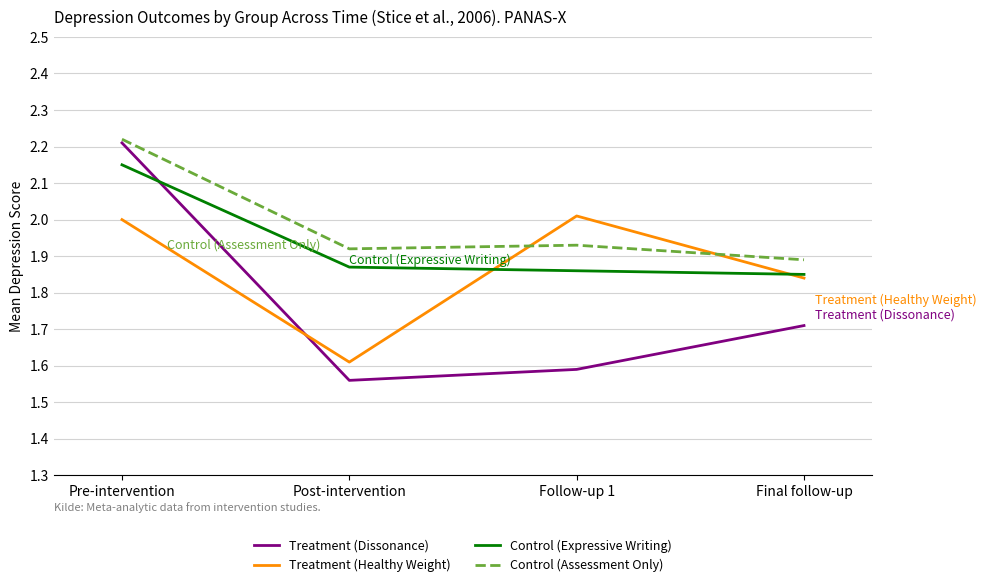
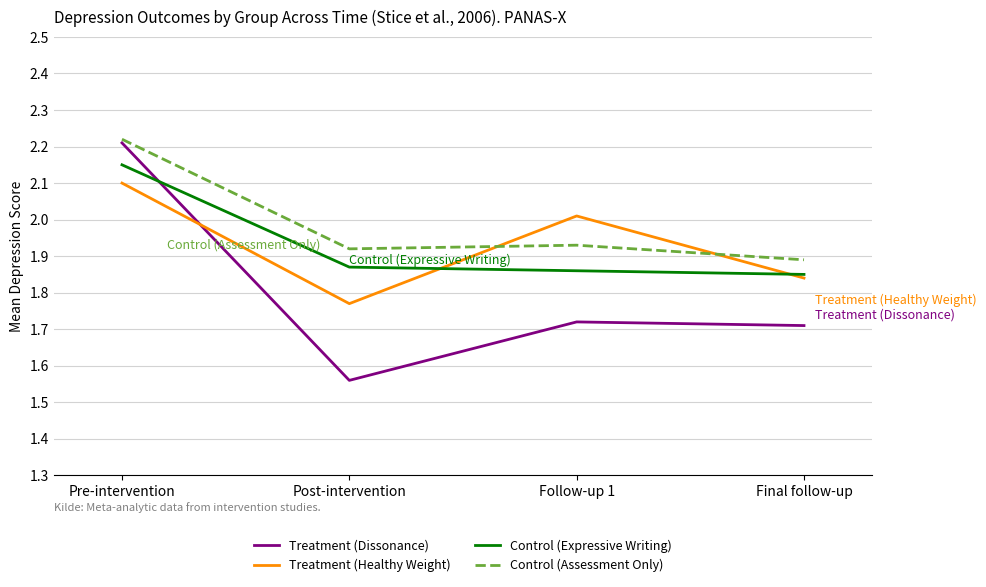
Treatment (Healthy Weight), Pre-intervention: 2.0 -> 2.1
Treatment (Healthy Weight), Post-intervention: 1.61 -> 1.77
Treatment (Dissonance), Follow-up 1: 1.59 -> 1.72
